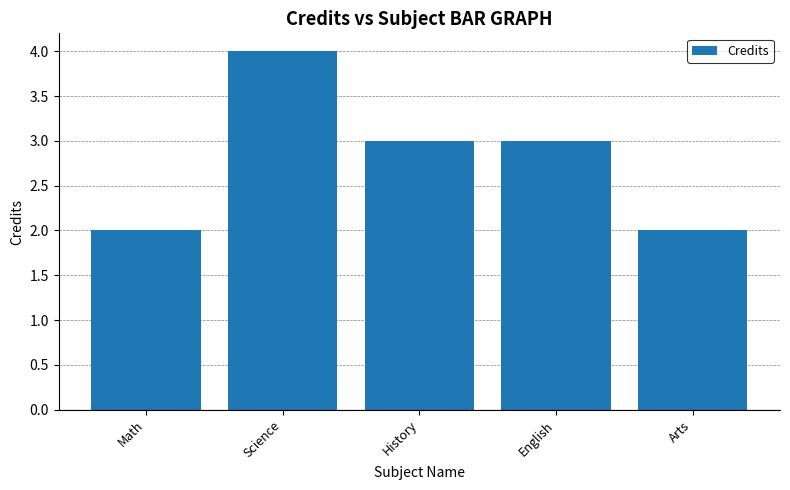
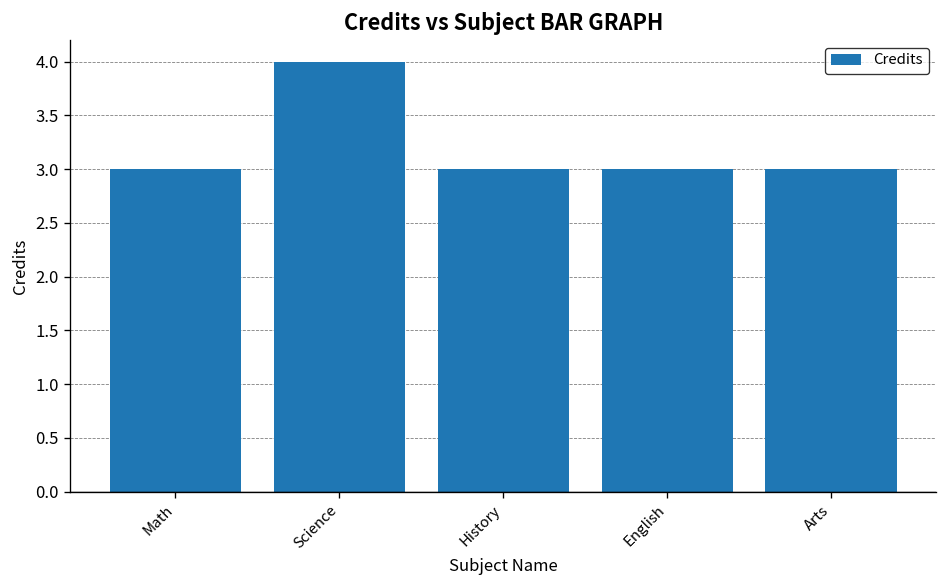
Math: 2 -> 3
Arts: 2 -> 3
